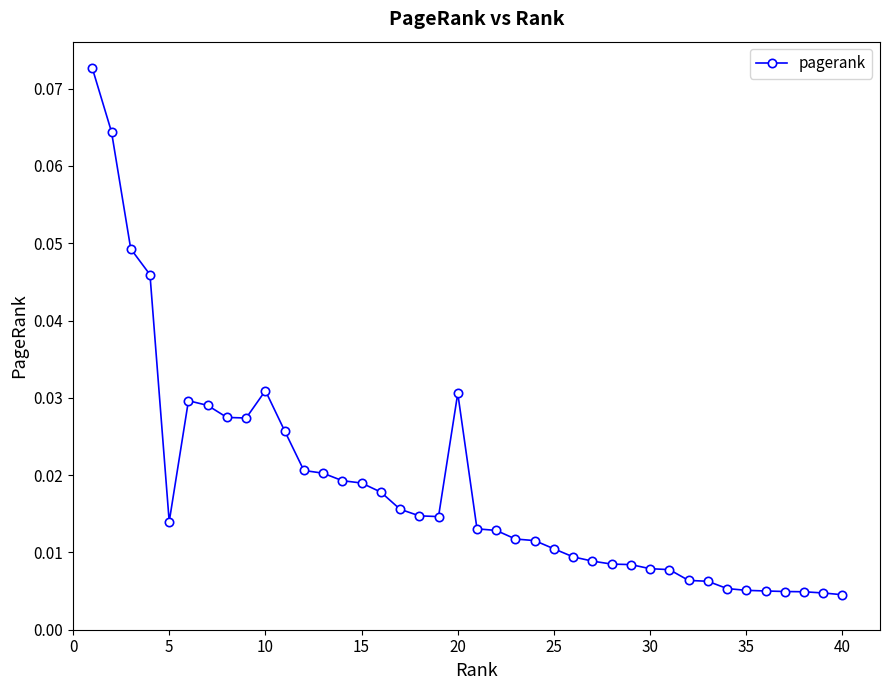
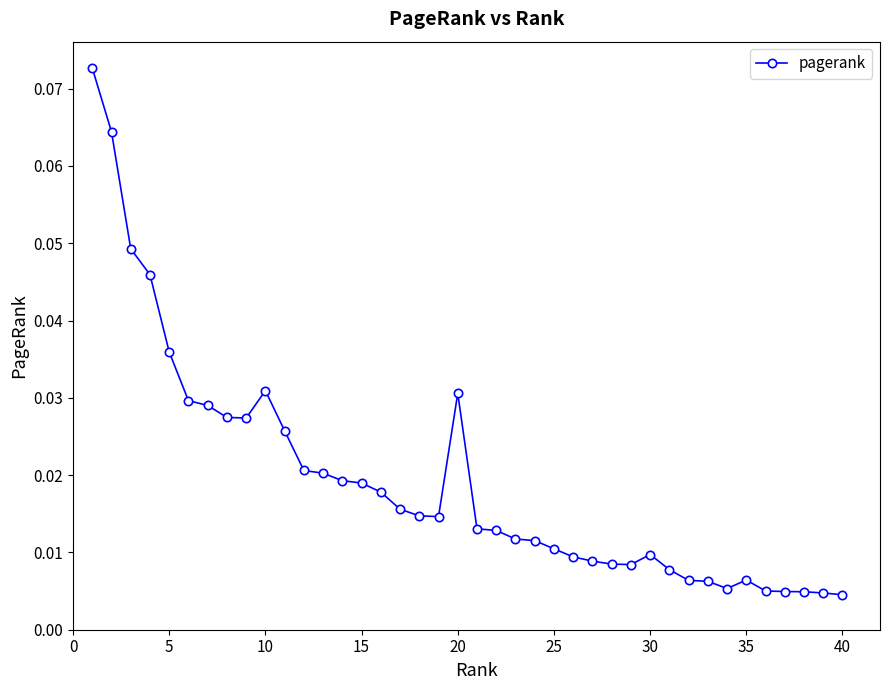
5: 0.014 -> 0.036
30: 0.008 -> 0.010
35: 0.005 -> 0.006
